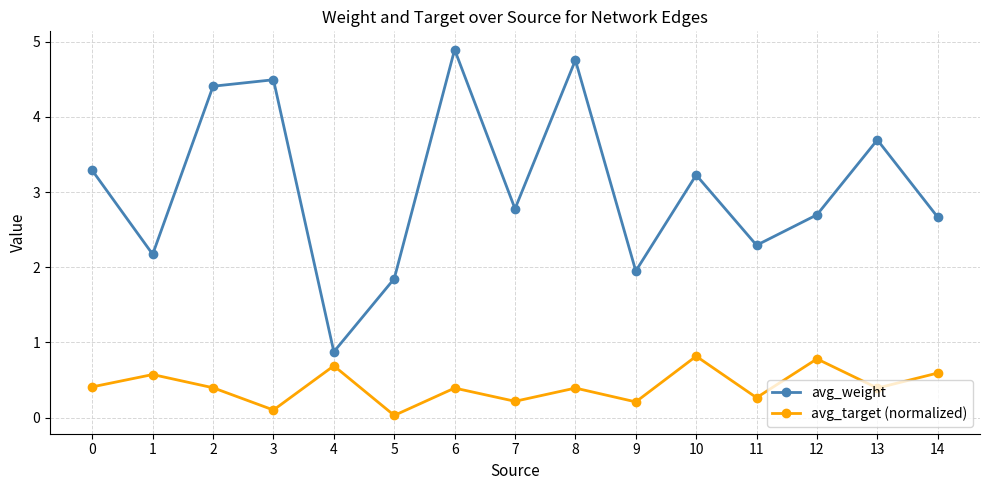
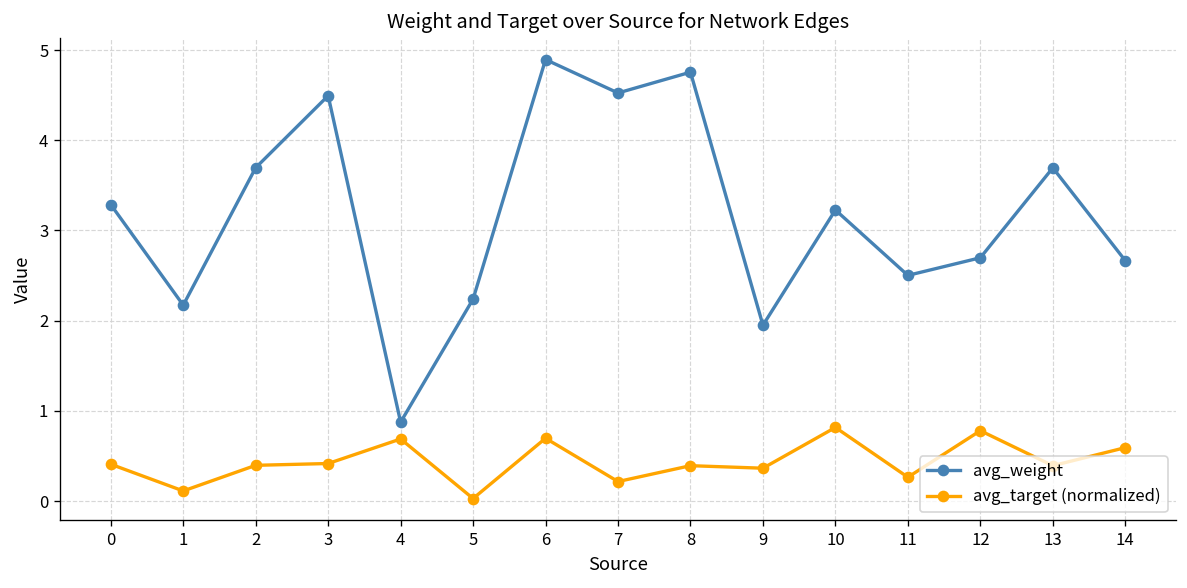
avg_target (normalized), 1: 0.6 -> 0.1
avg_weight, 2: 4.4 -> 3.7
avg_target (normalized), 3: 0.1 -> 0.4
avg_weight, 5: 1.8 -> 2.2
avg_target (normalized), 6: 0.4 -> 0.7
avg_weight, 7: 2.8 -> 4.5
avg_target (normalized), 9: 0.2 -> 0.4
avg_weight, 11: 2.3 -> 2.5
